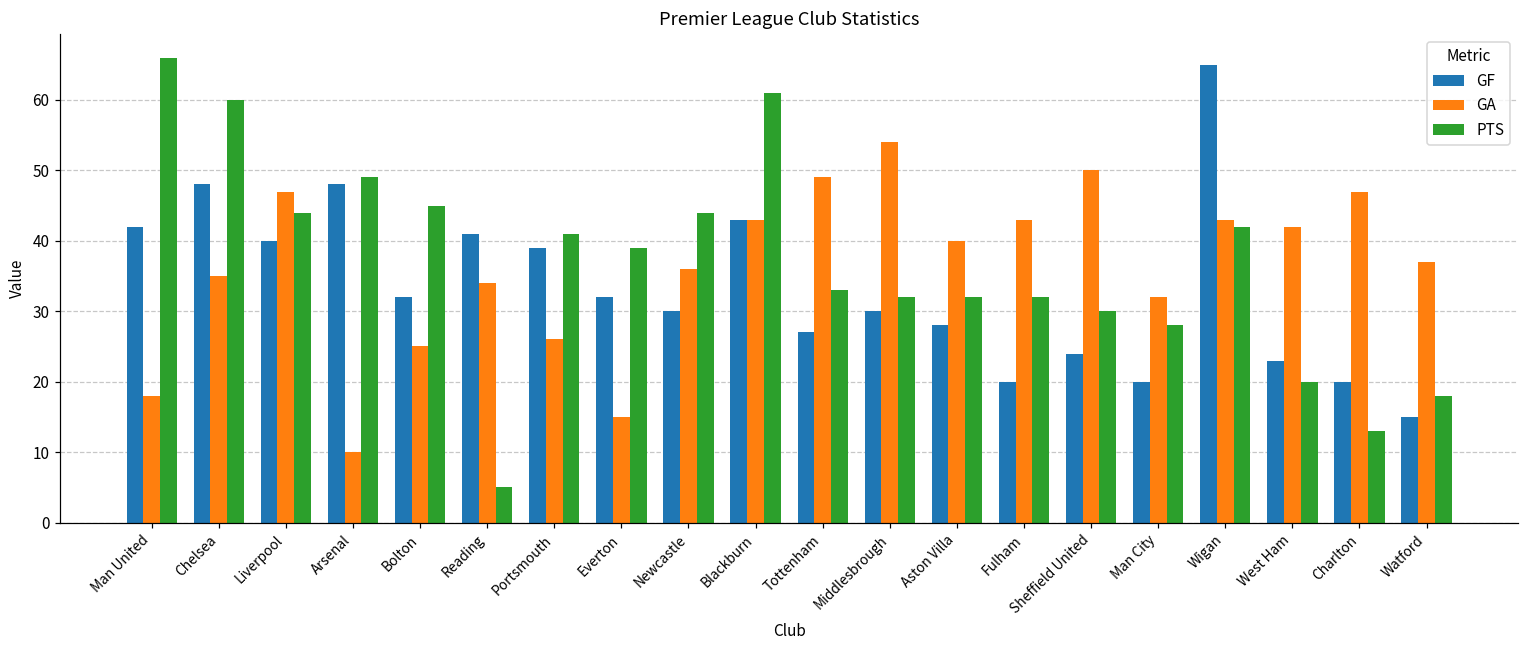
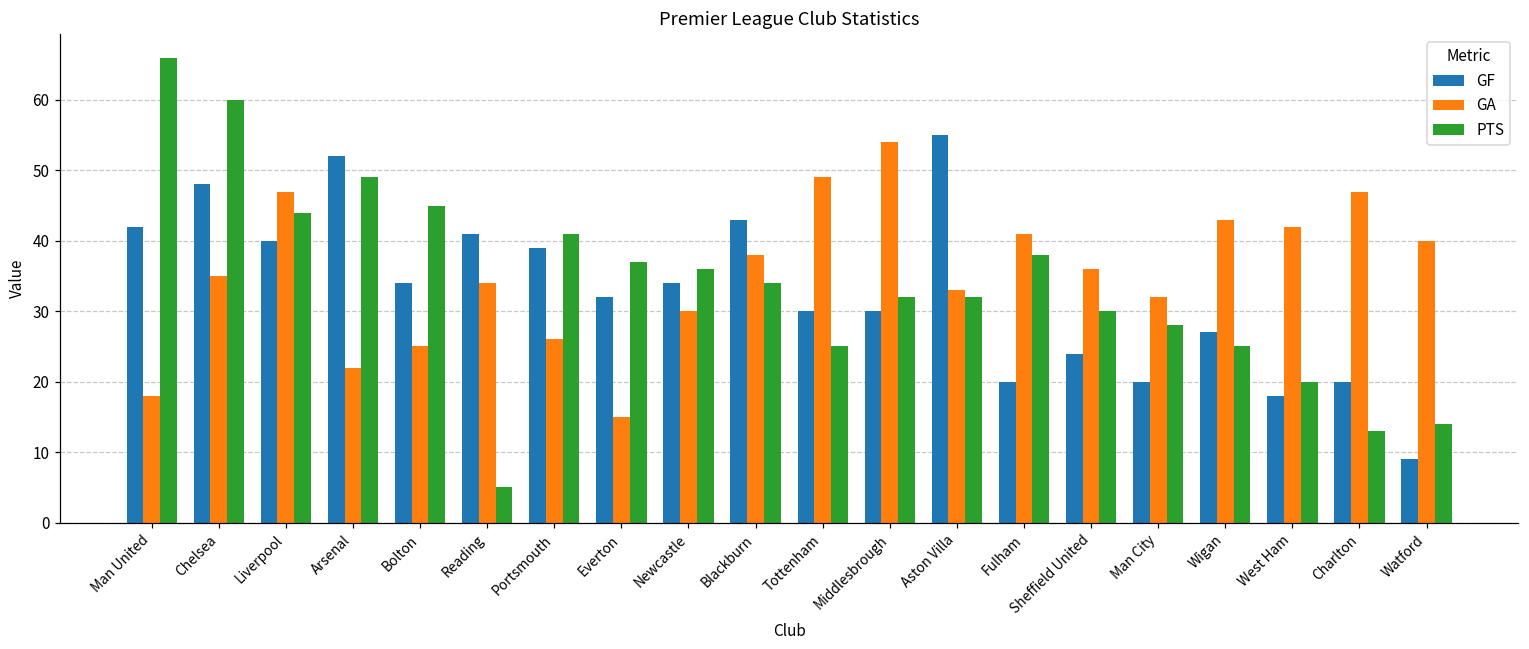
GF, Arsenal: 48 -> 52
GA, Arsenal: 10 -> 22
GF, Bolton: 32 -> 34
PTS, Everton: 39 -> 37
GF, Newcastle: 30 -> 34
GA, Newcastle: 36 -> 30
PTS, Newcastle: 44 -> 36
GA, Blackburn: 43 -> 38
PTS, Blackburn: 61 -> 34
GF, Tottenham: 27 -> 30
PTS, Tottenham: 33 -> 25
GF, Aston Villa: 28 -> 55
GA, Aston Villa: 40 -> 33
GA, Fulham: 43 -> 41
PTS, Fulham: 32 -> 38
GA, Sheffield United: 50 -> 36
GF, Wigan: 65 -> 27
PTS, Wigan: 42 -> 25
GF, West Ham: 23 -> 18
GF, Watford: 15 -> 9
GA, Watford: 37 -> 40
PTS, Watford: 18 -> 14
